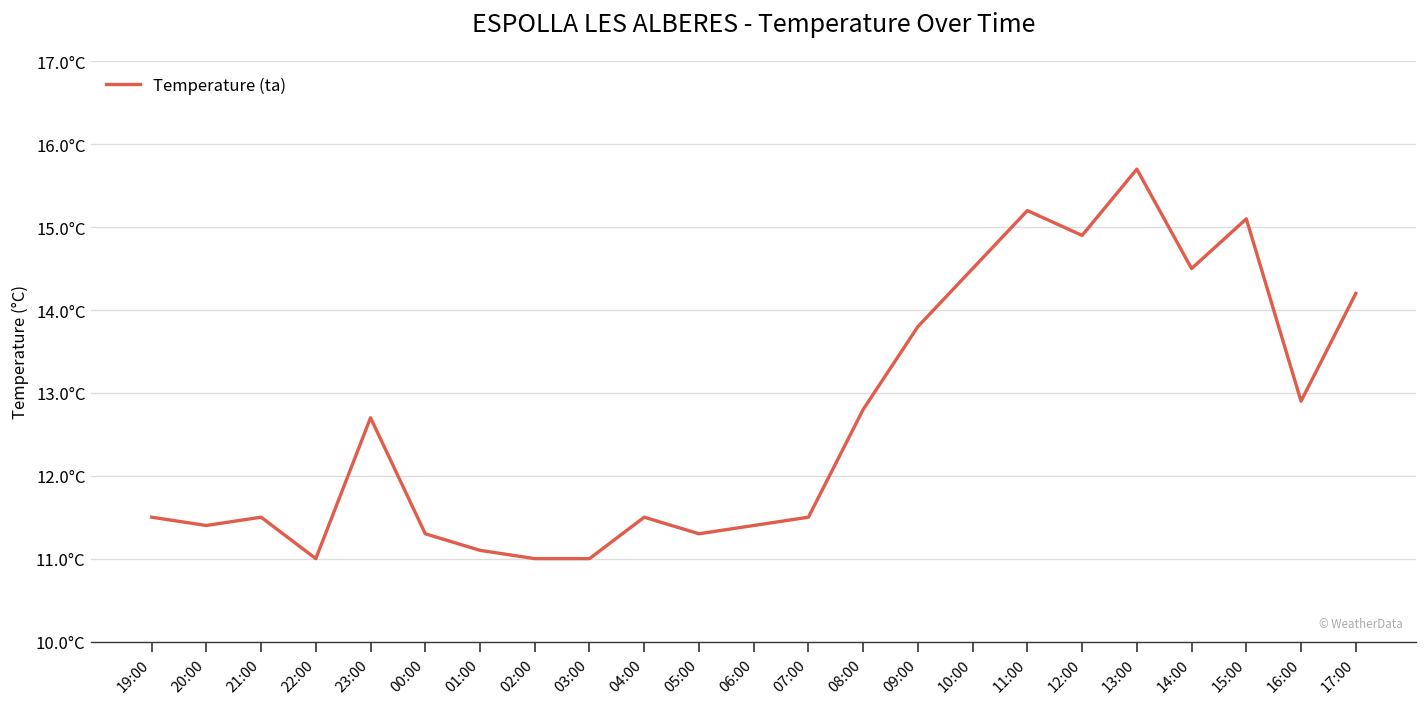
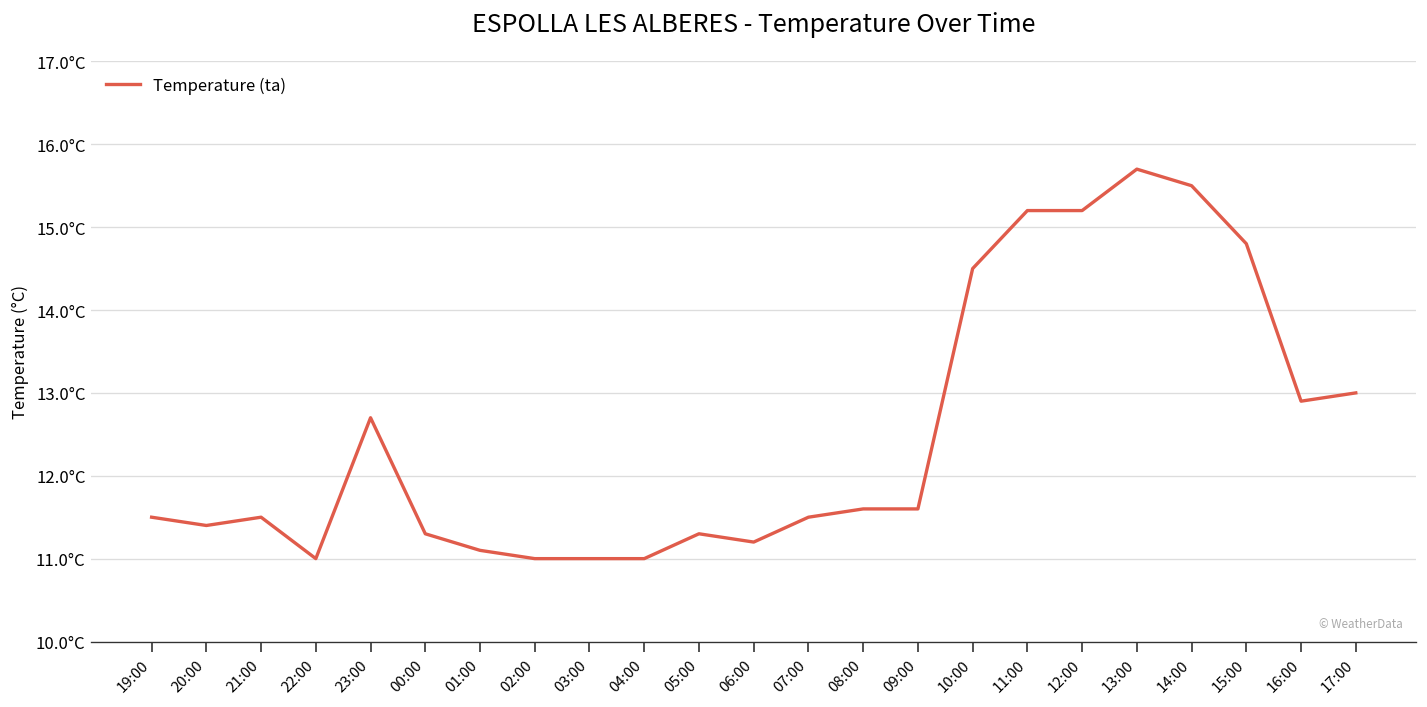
04:00: 11.5°C -> 11.0°C
06:00: 11.4°C -> 11.2°C
08:00: 12.8°C -> 11.6°C
09:00: 13.8°C -> 11.6°C
12:00: 14.9°C -> 15.2°C
14:00: 14.5°C -> 15.5°C
15:00: 15.1°C -> 14.8°C
17:00: 14.2°C -> 13.0°C
